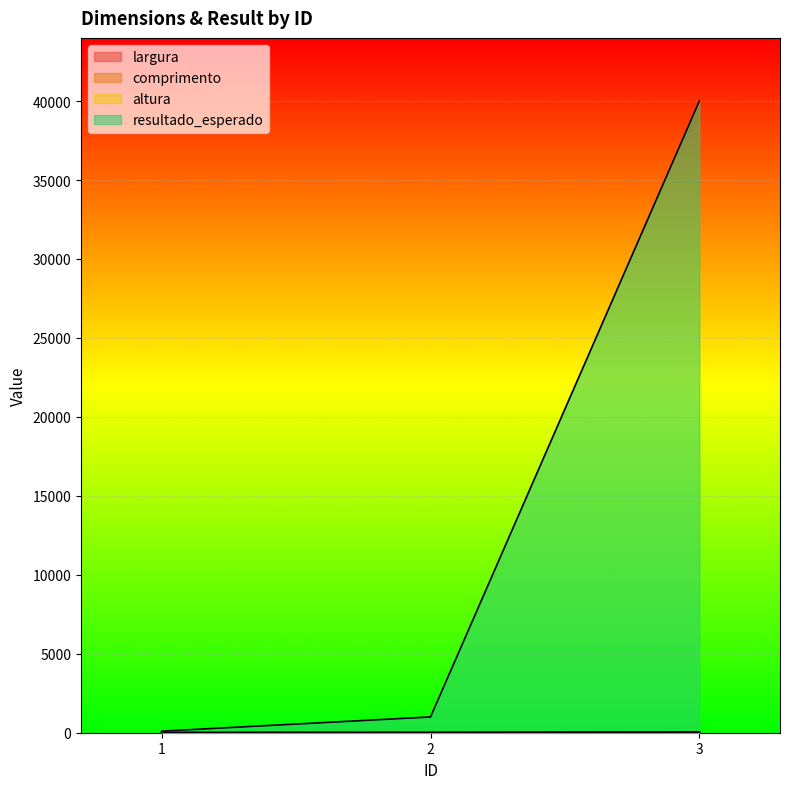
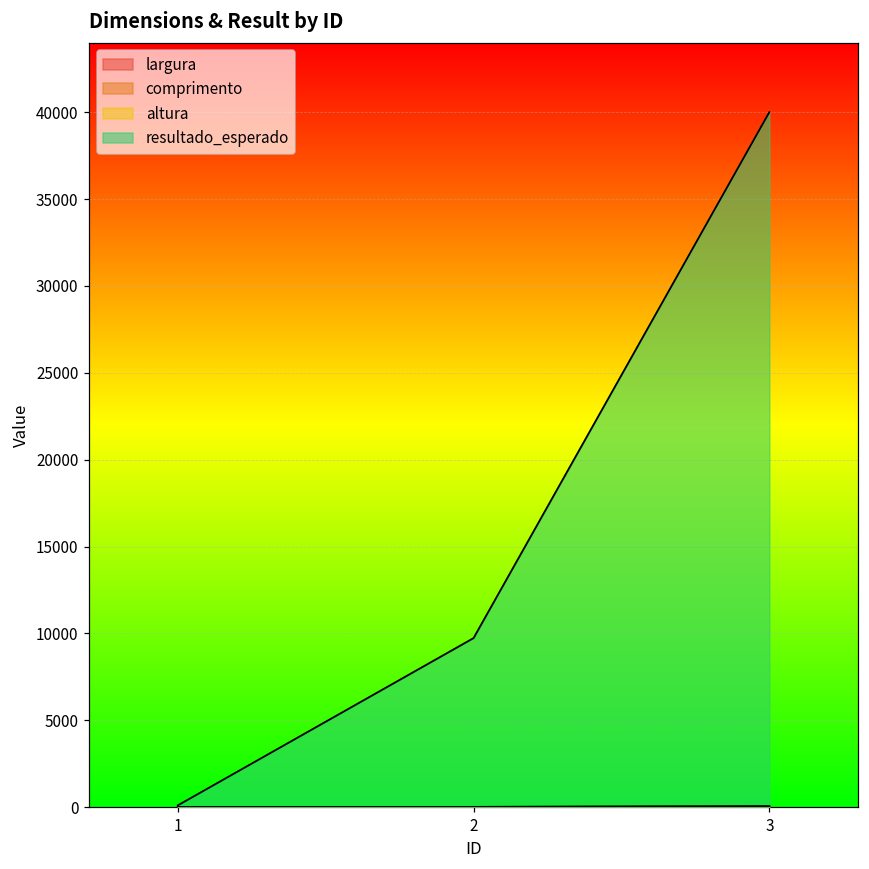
resultado_esperado, 2: 1000 -> 9700
